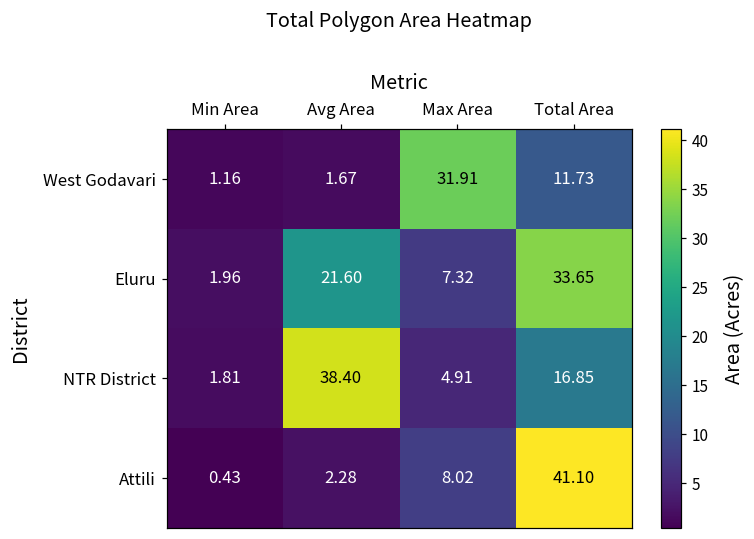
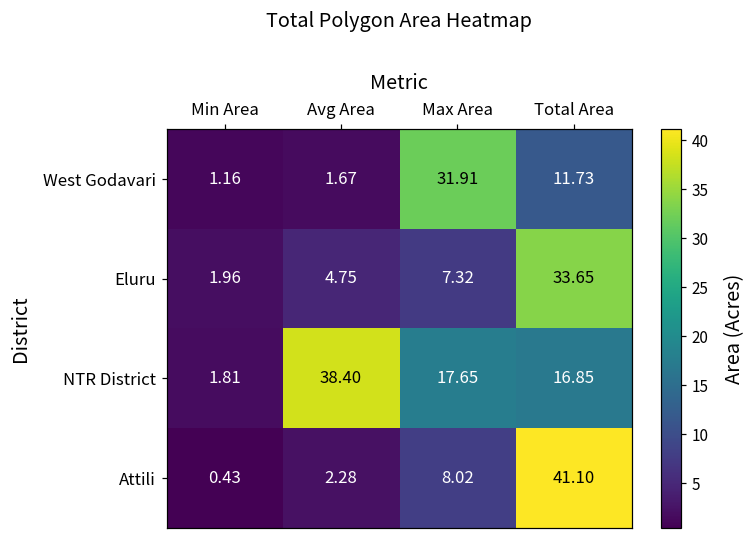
Eluru, Avg Area: 21.60 -> 4.75
NTR District, Max Area: 4.91 -> 17.65
